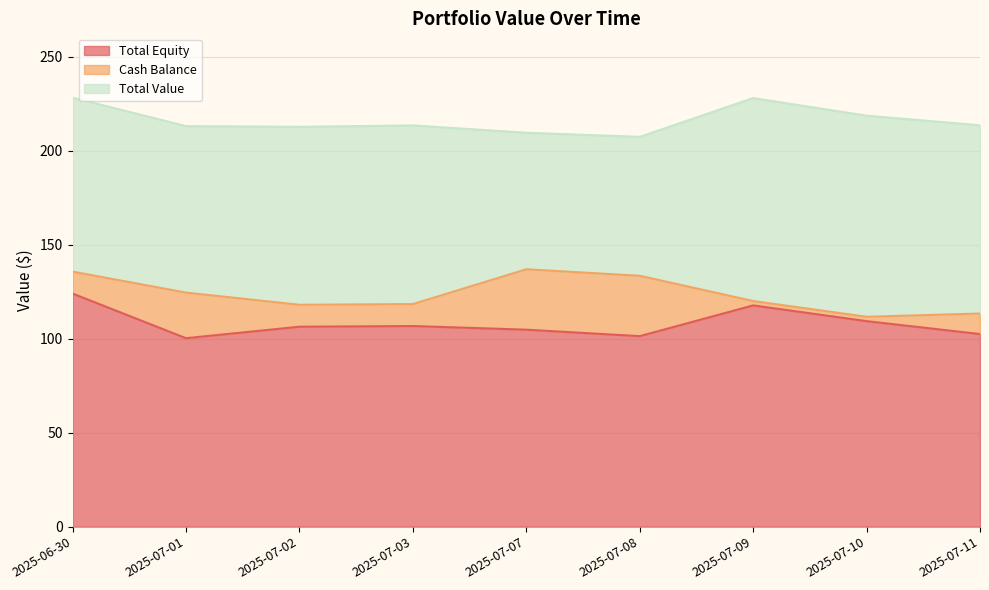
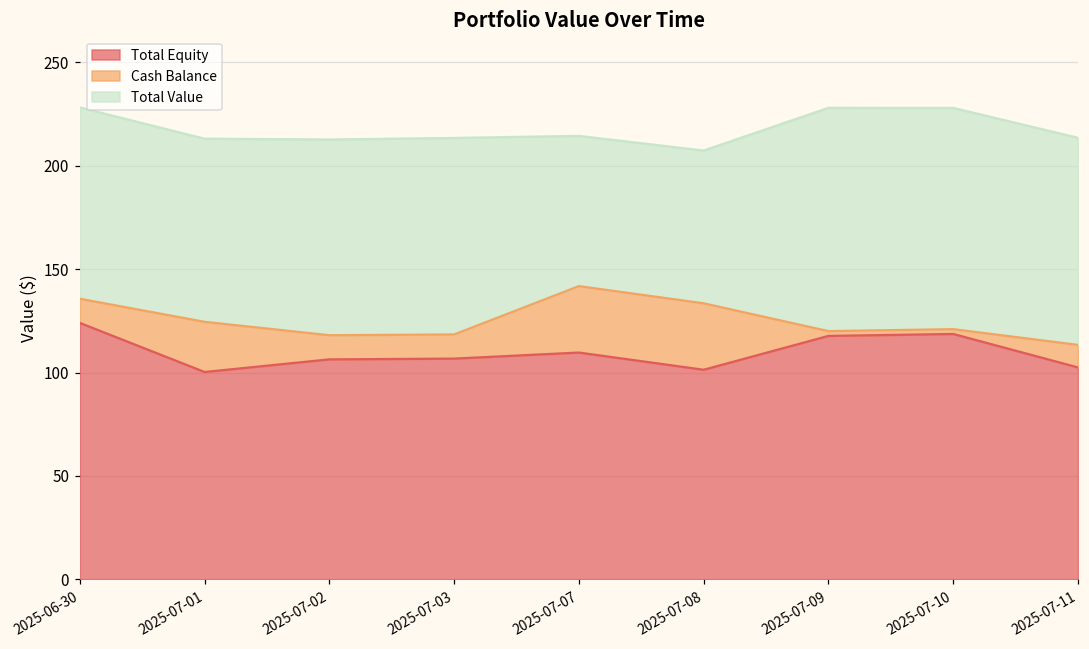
Total Equity, 2025-07-07: 105 -> 110
Total Equity, 2025-07-10: 109 -> 119
